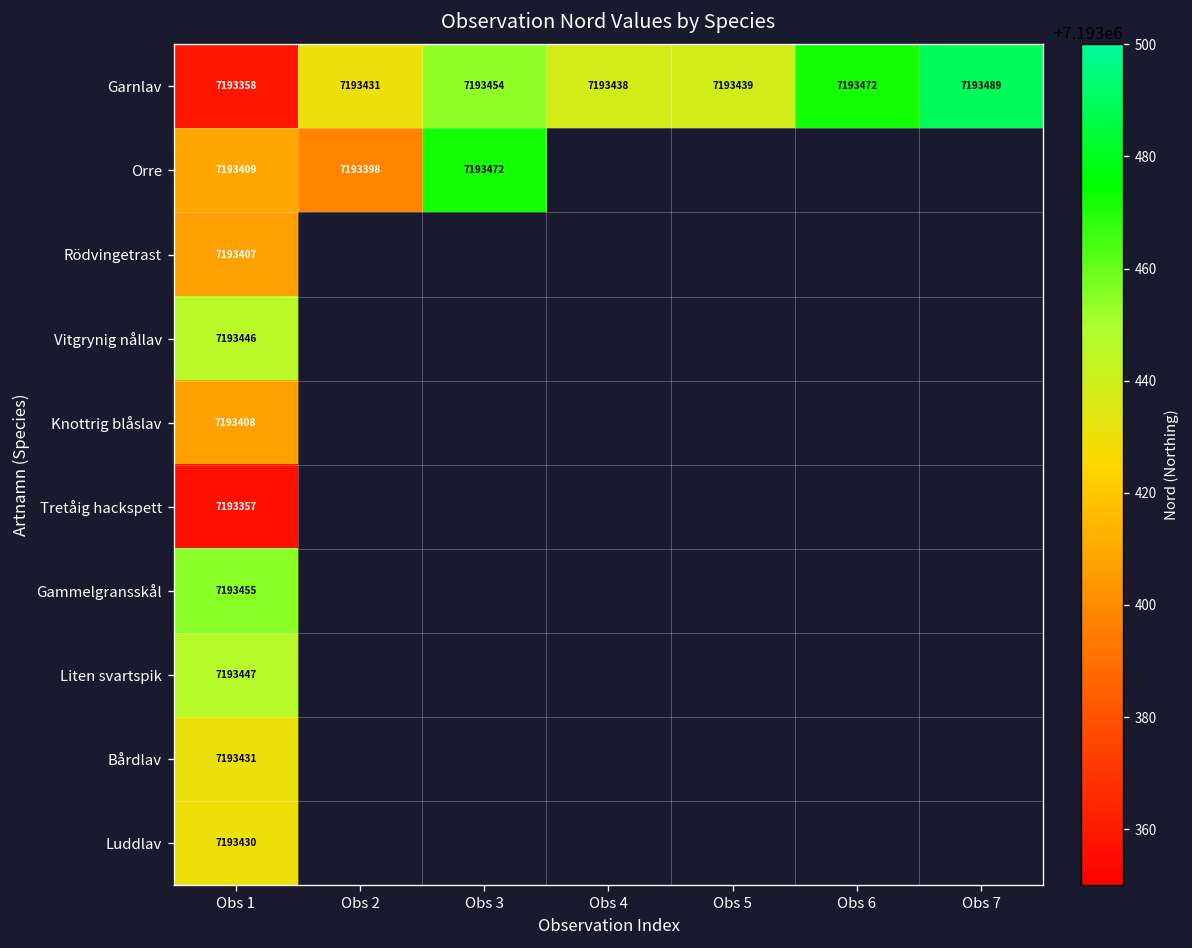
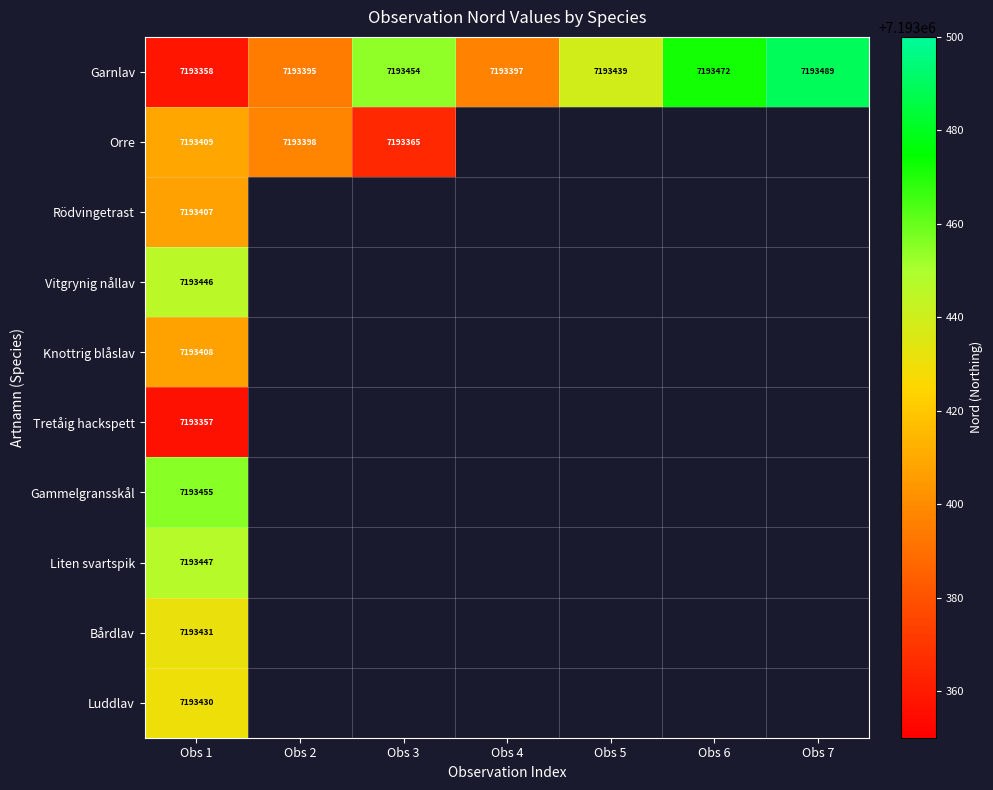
Garnlav, Obs 2: 7193431 -> 7193395
Garnlav, Obs 4: 7193438 -> 7193397
Orre, Obs 3: 7193472 -> 7193365
